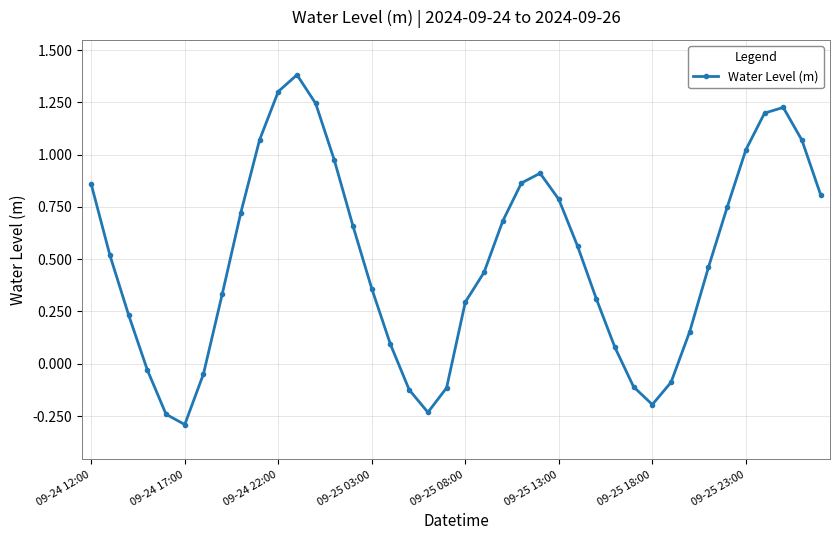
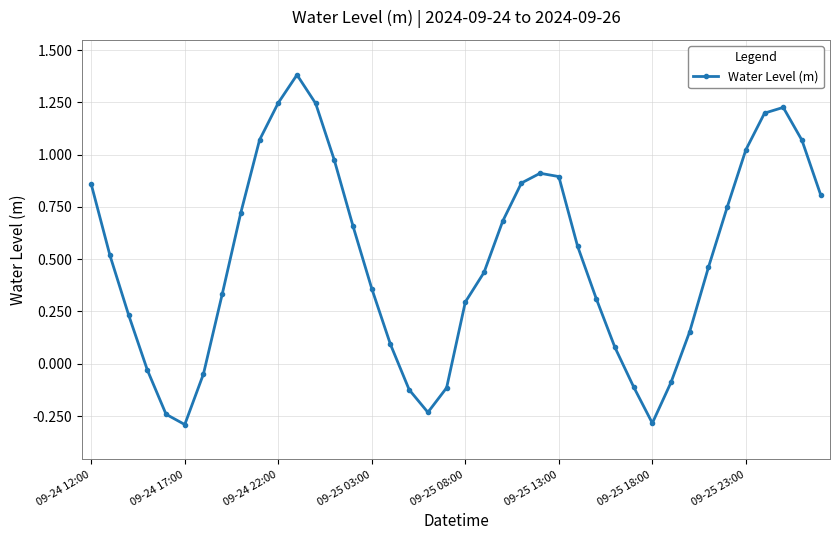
09-24 22:00: 1.30 -> 1.25
09-25 13:00: 0.79 -> 0.89
09-25 18:00: -0.20 -> -0.28
